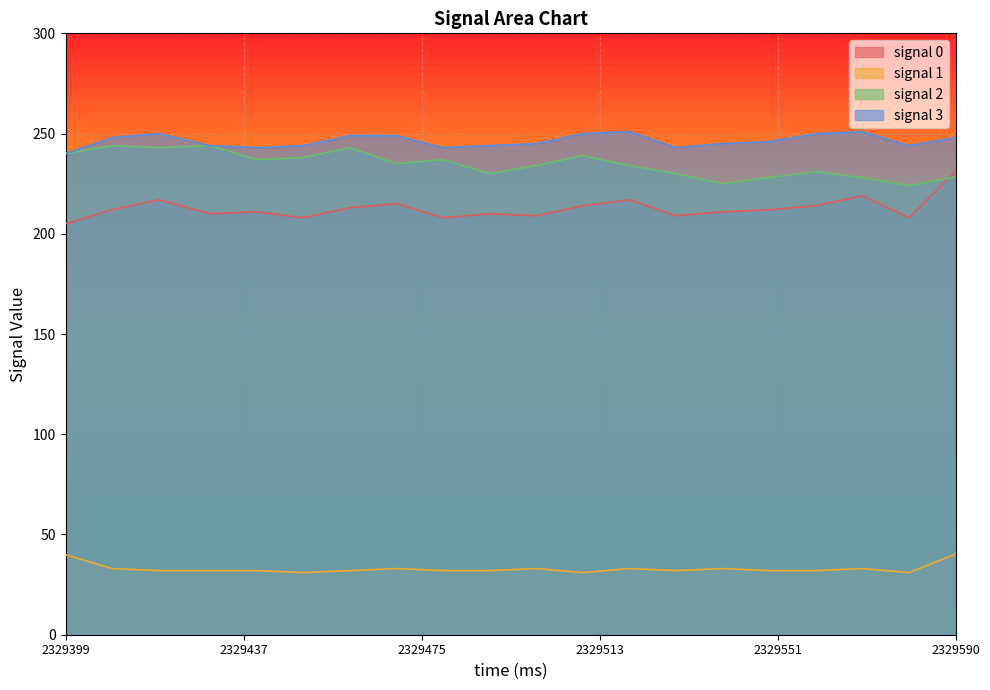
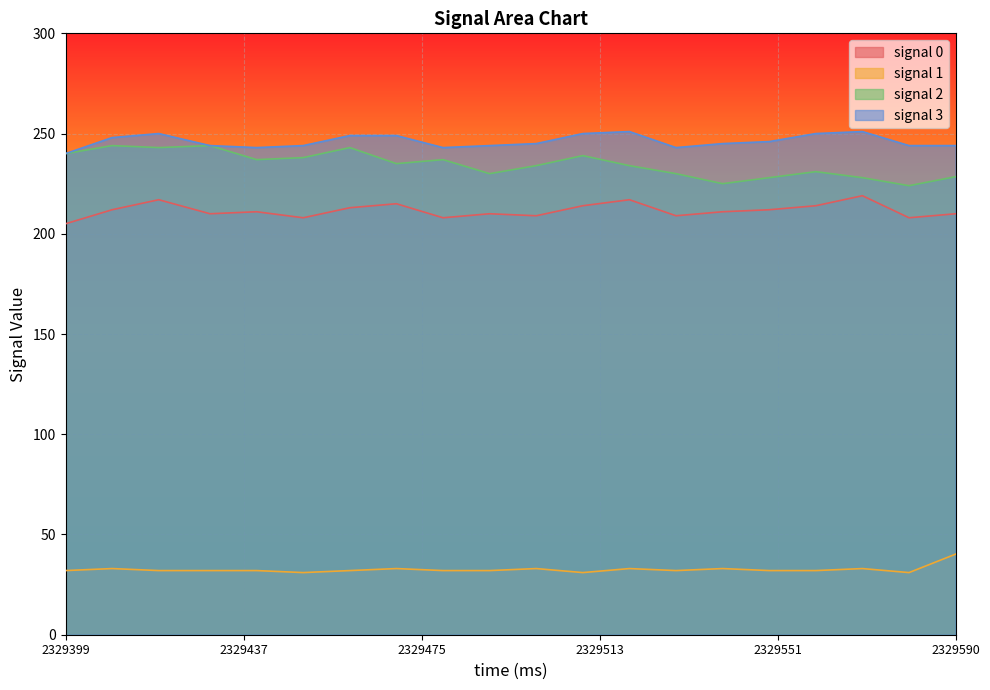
signal 1, 2329399: 40 -> 32
signal 0, 2329590: 231 -> 210
signal 3, 2329590: 248 -> 244
